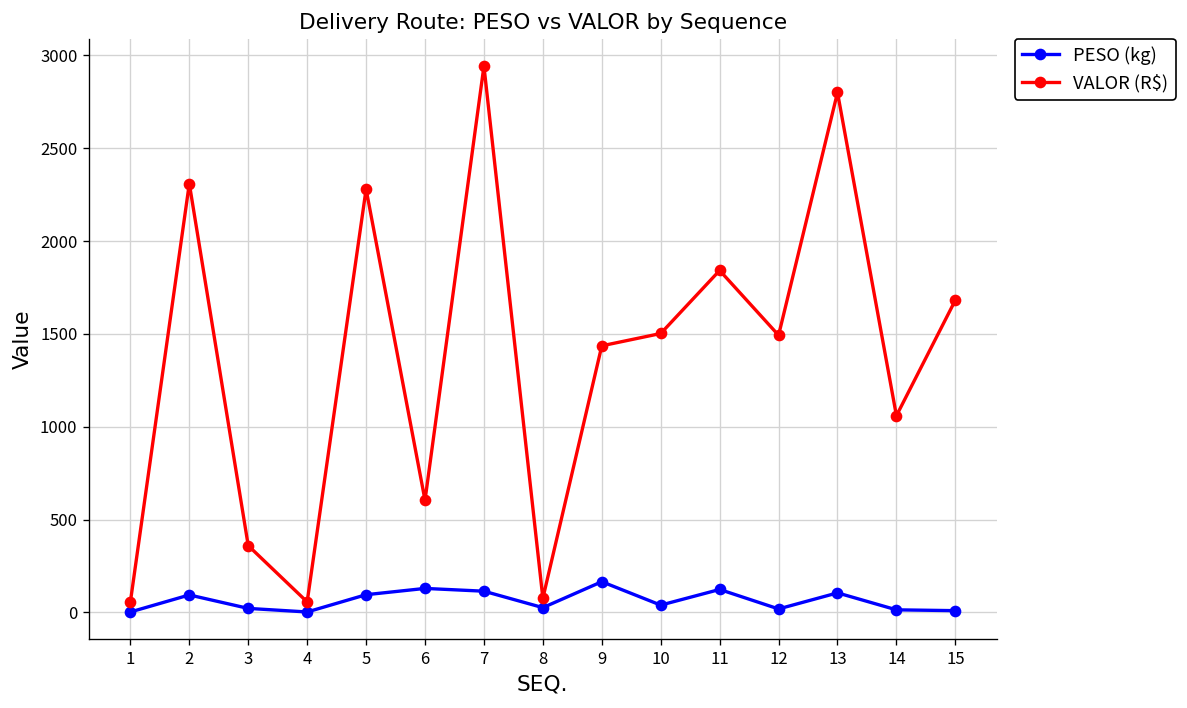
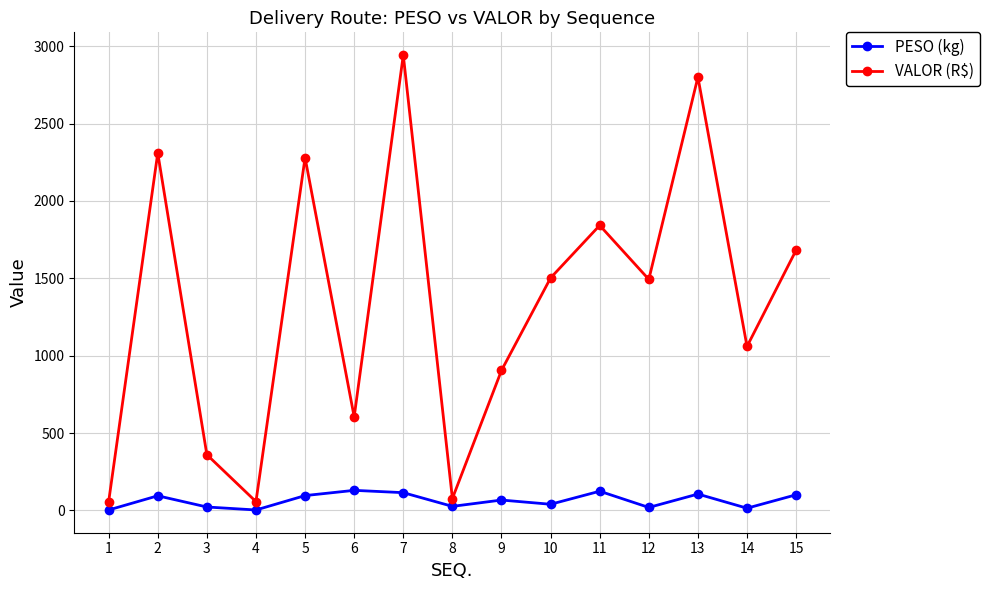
PESO (kg), 9: 170 -> 70
VALOR (R$), 9: 1440 -> 900
PESO (kg), 15: 10 -> 100
